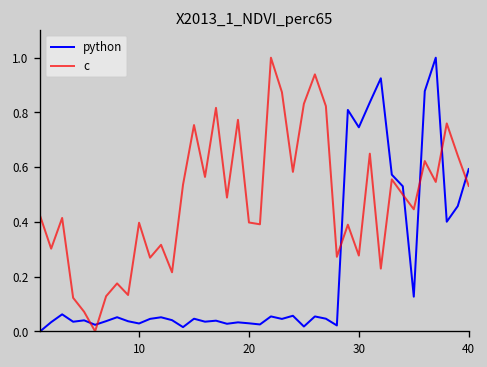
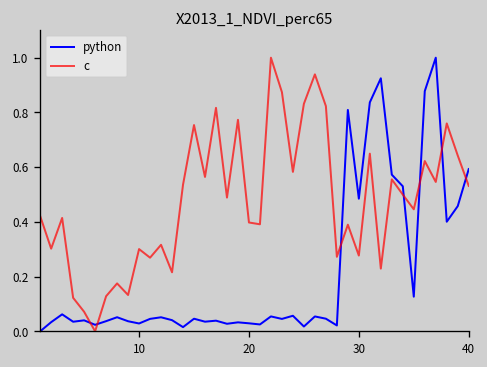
c, 10: 0.40 -> 0.30
python, 30: 0.75 -> 0.48
